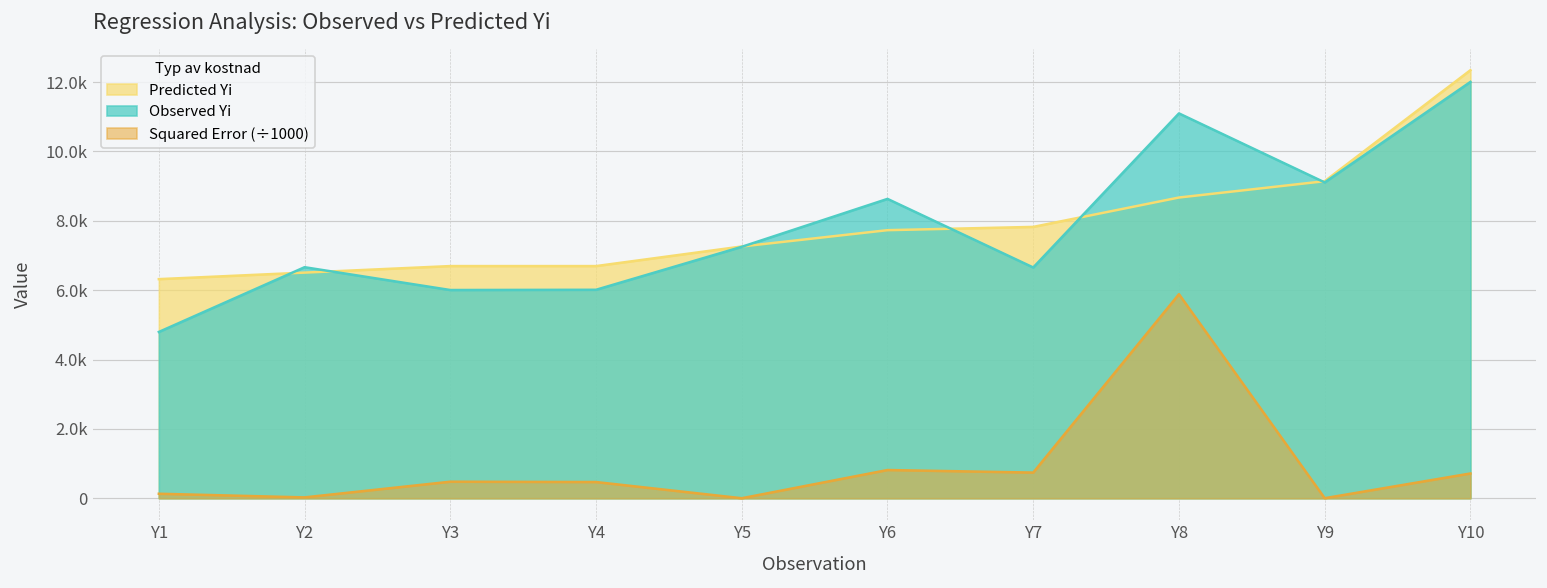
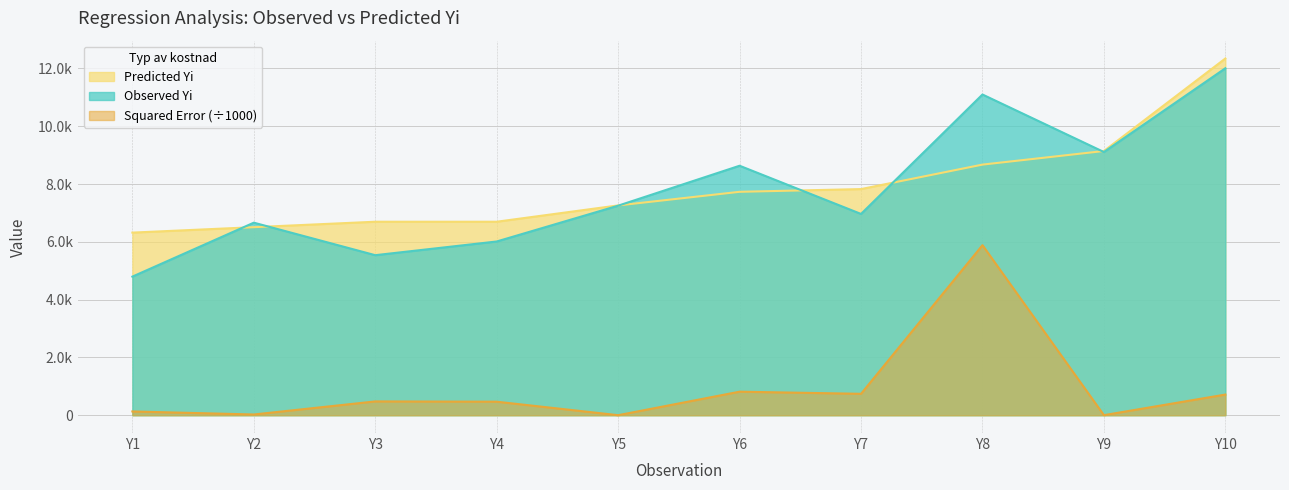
Observed Yi, Y3: 6000 -> 5500
Observed Yi, Y7: 6700 -> 7000
